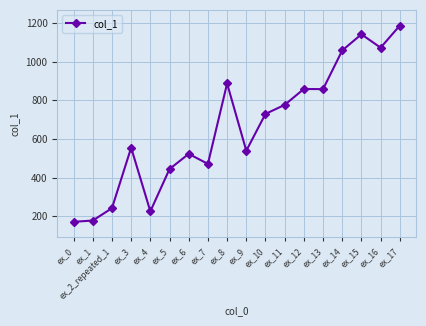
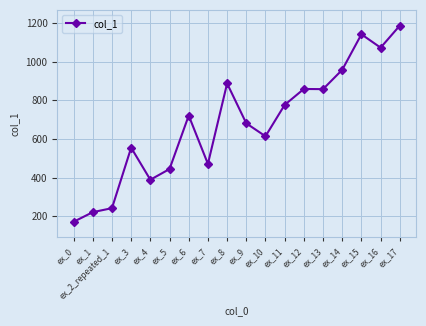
ex_1: 180 -> 220
ex_4: 230 -> 390
ex_6: 520 -> 720
ex_9: 540 -> 680
ex_10: 730 -> 610
ex_14: 1060 -> 960
